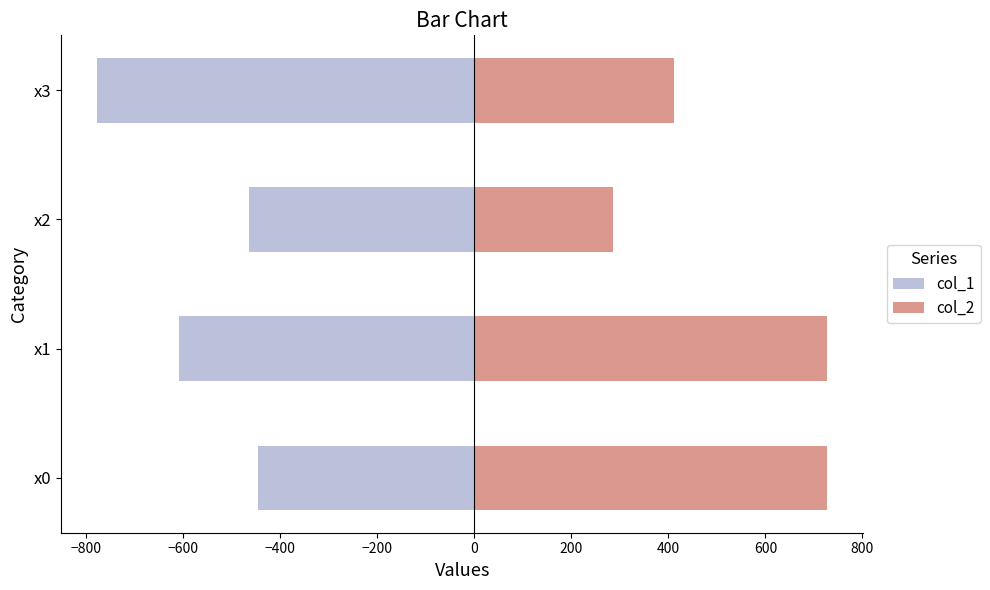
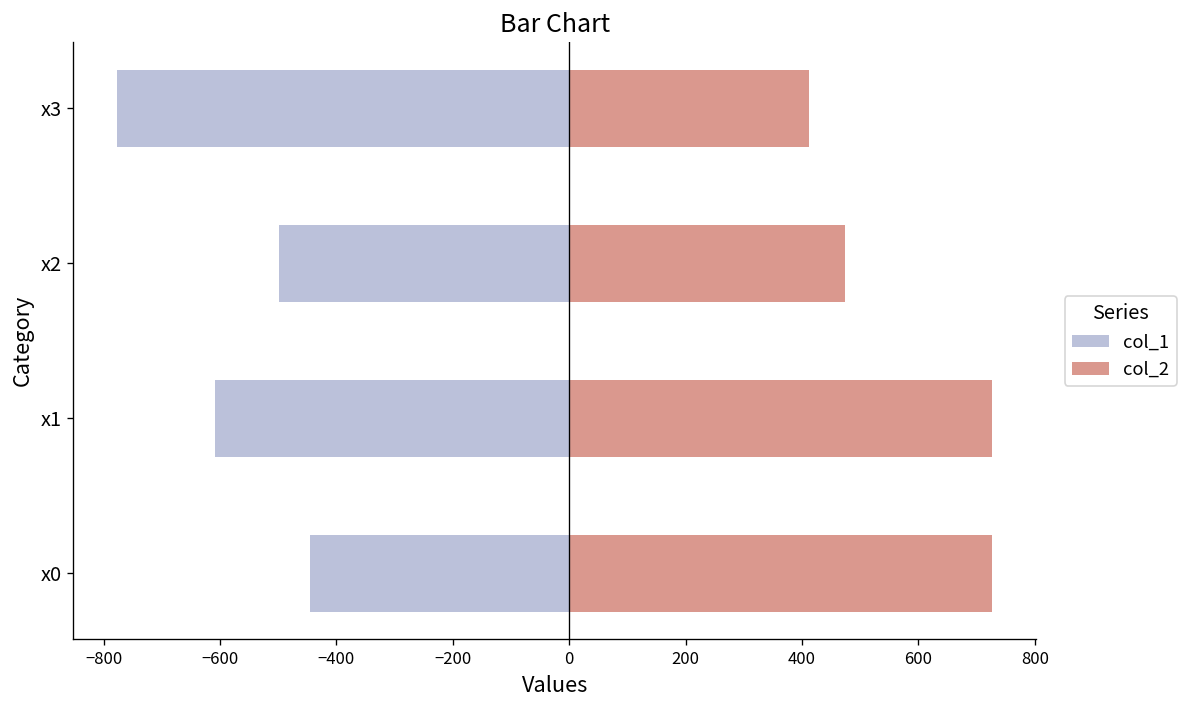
col_1, x2: -460 -> -500
col_2, x2: 290 -> 470
